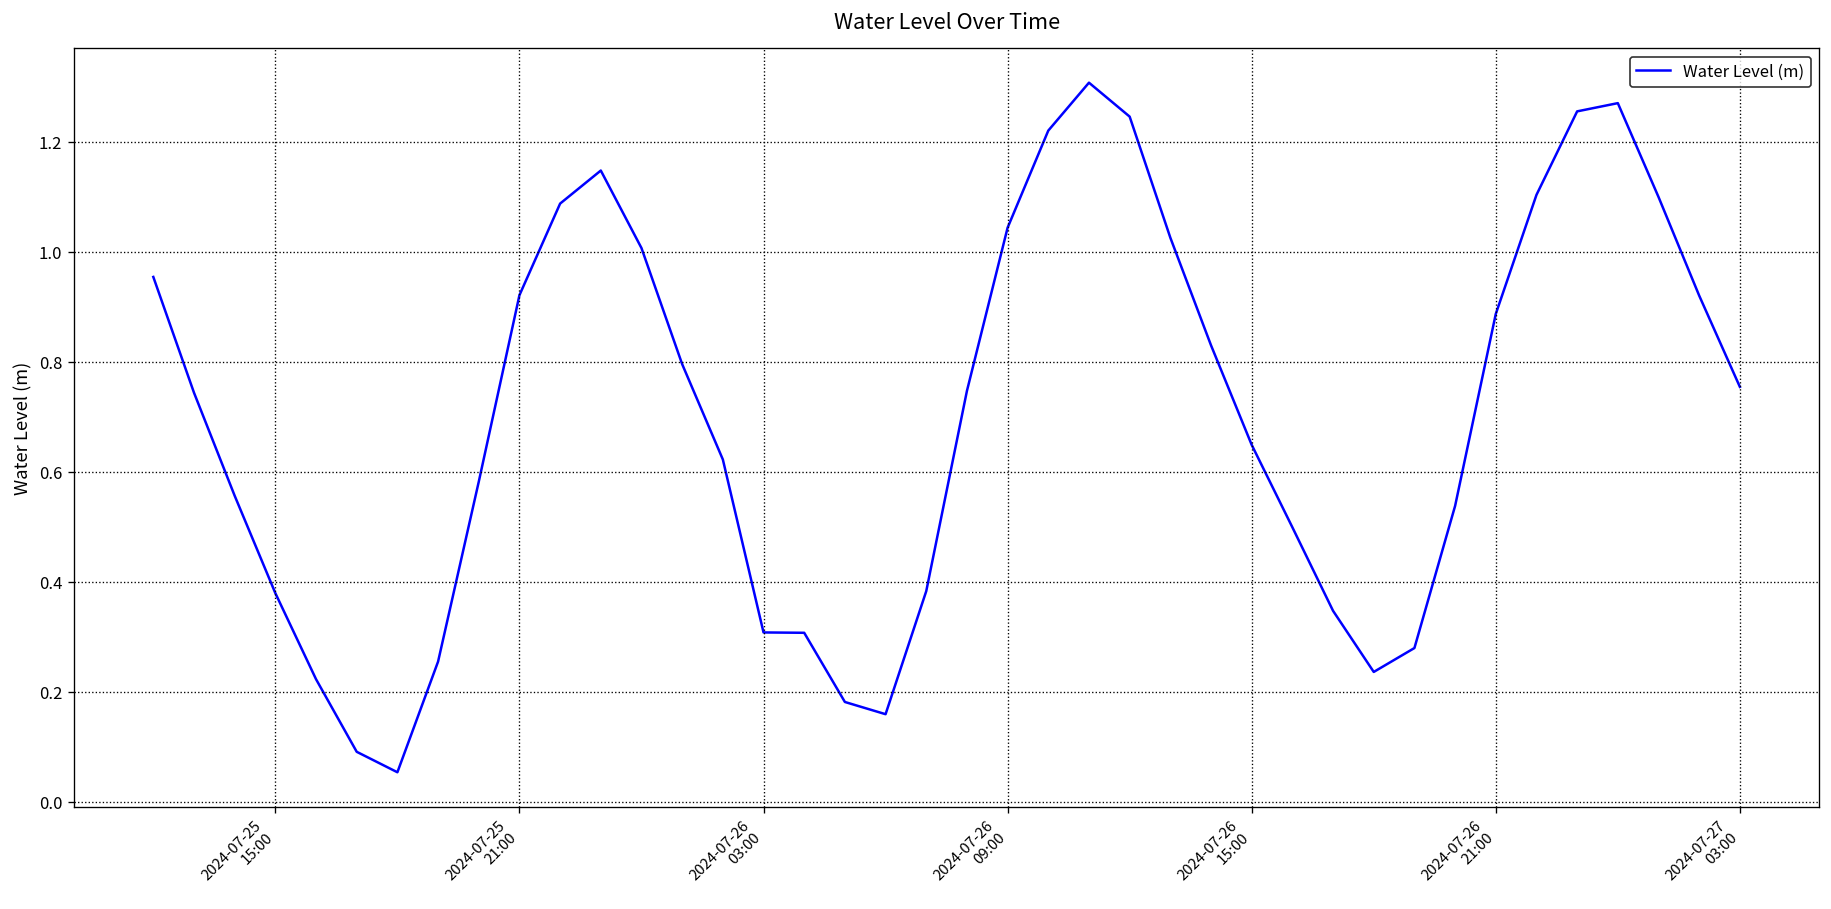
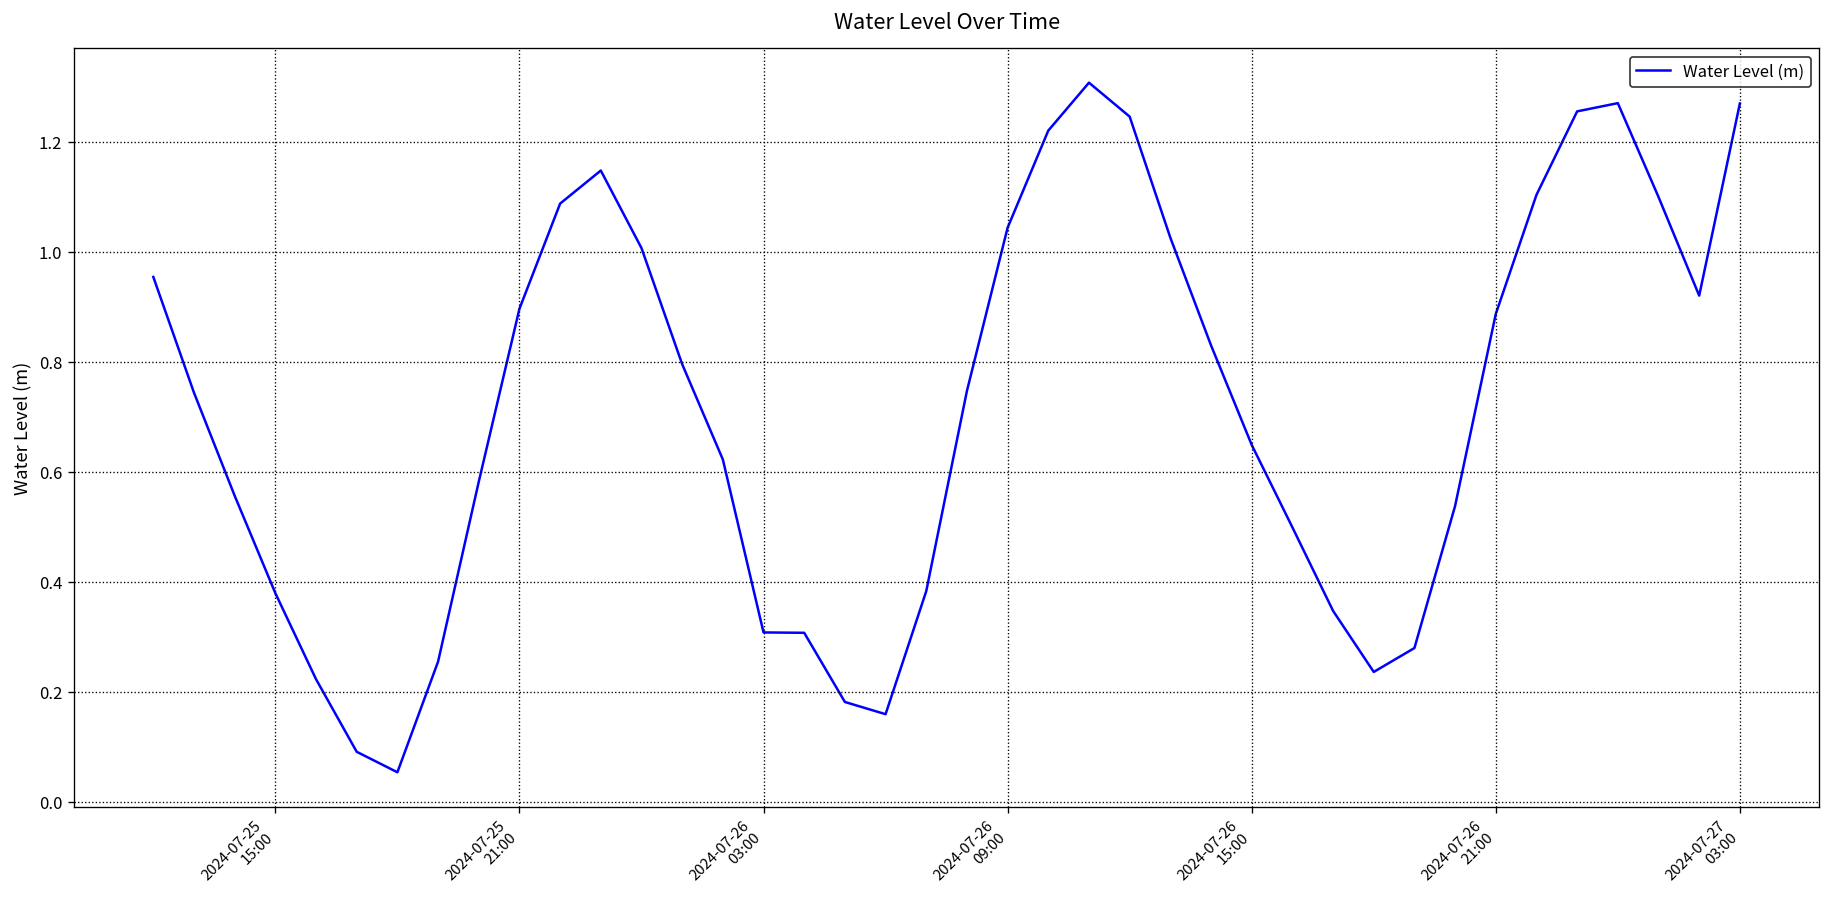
2024-07-25 21:00: 0.92 -> 0.90
2024-07-27 03:00: 0.76 -> 1.27
